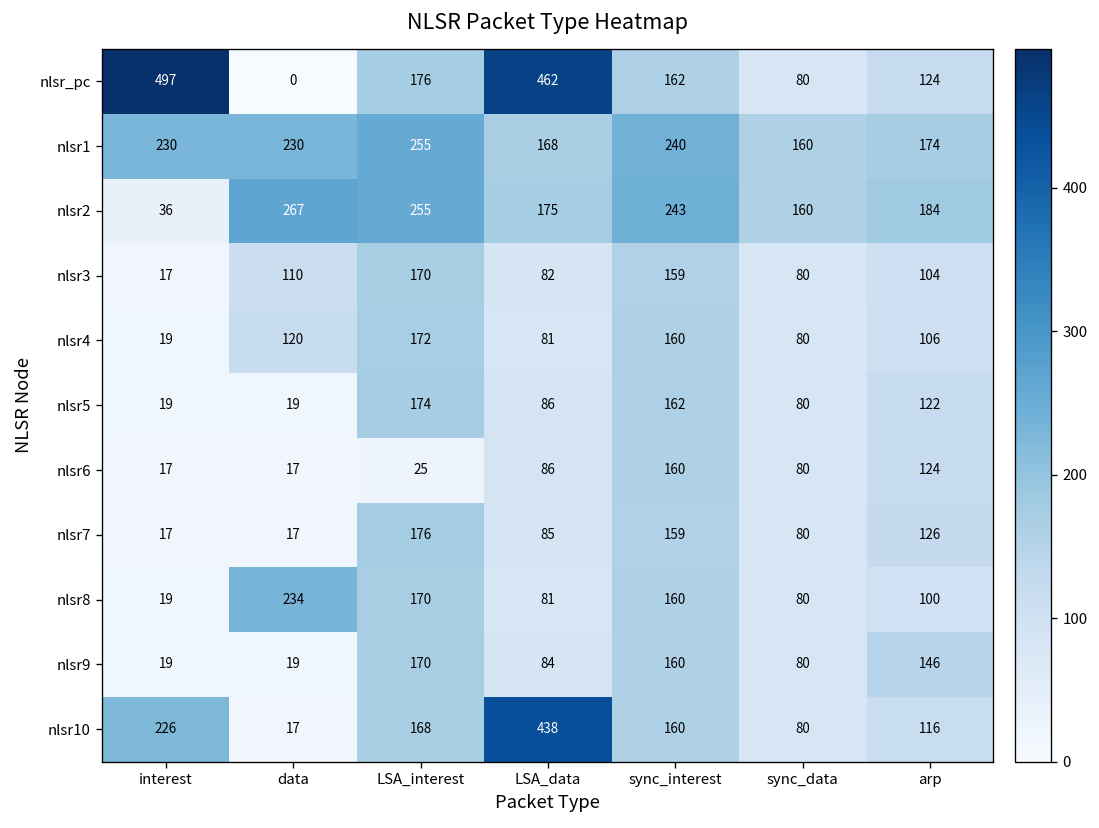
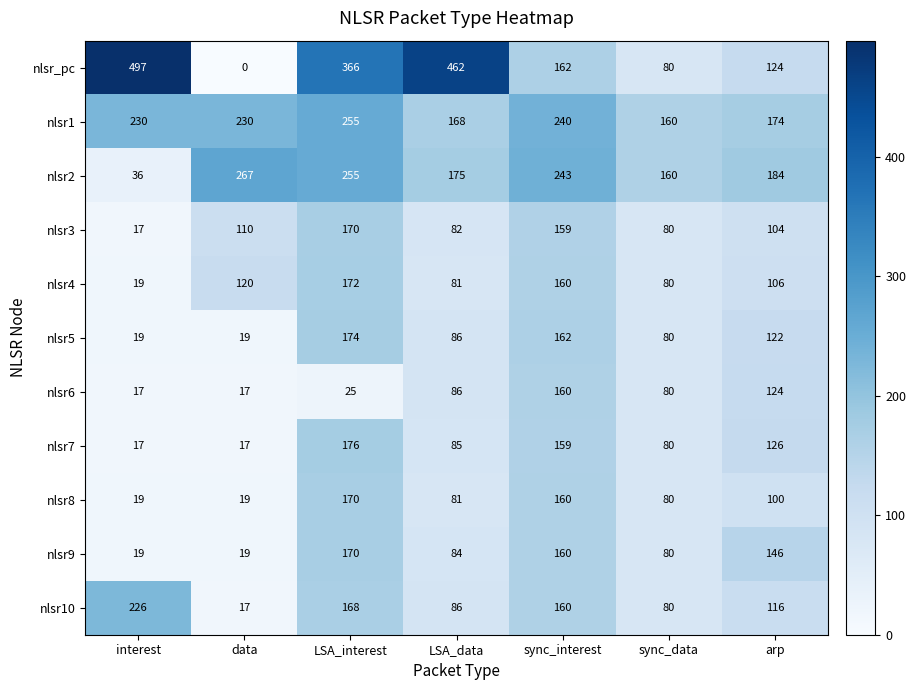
nlsr_pc, LSA_interest: 176 -> 366
nlsr8, data: 234 -> 19
nlsr10, LSA_data: 438 -> 86
